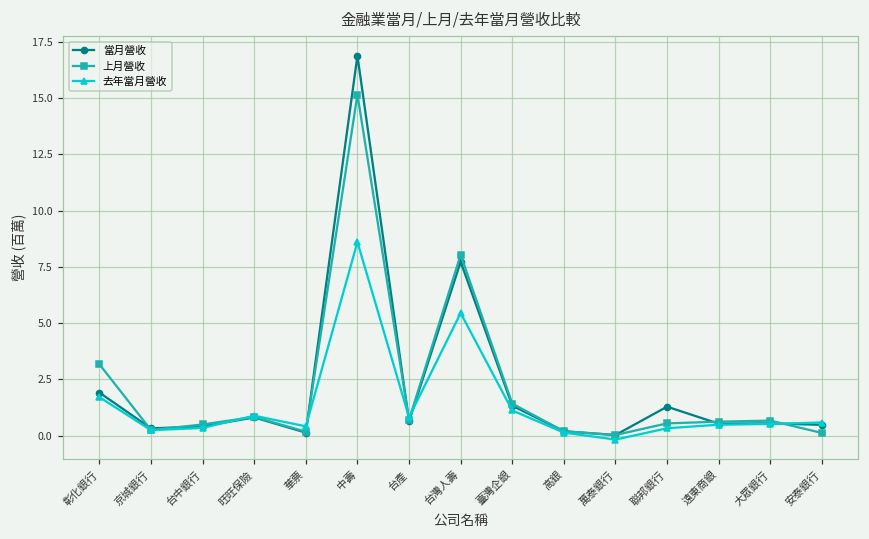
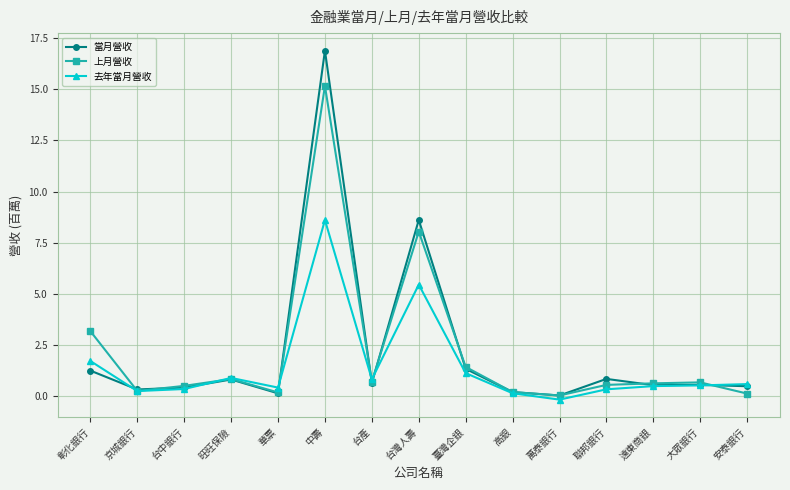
當月營收, 彰化銀行: 1.9 -> 1.2
當月營收, 台灣人壽: 7.7 -> 8.6
當月營收, 聯邦銀行: 1.3 -> 0.8
